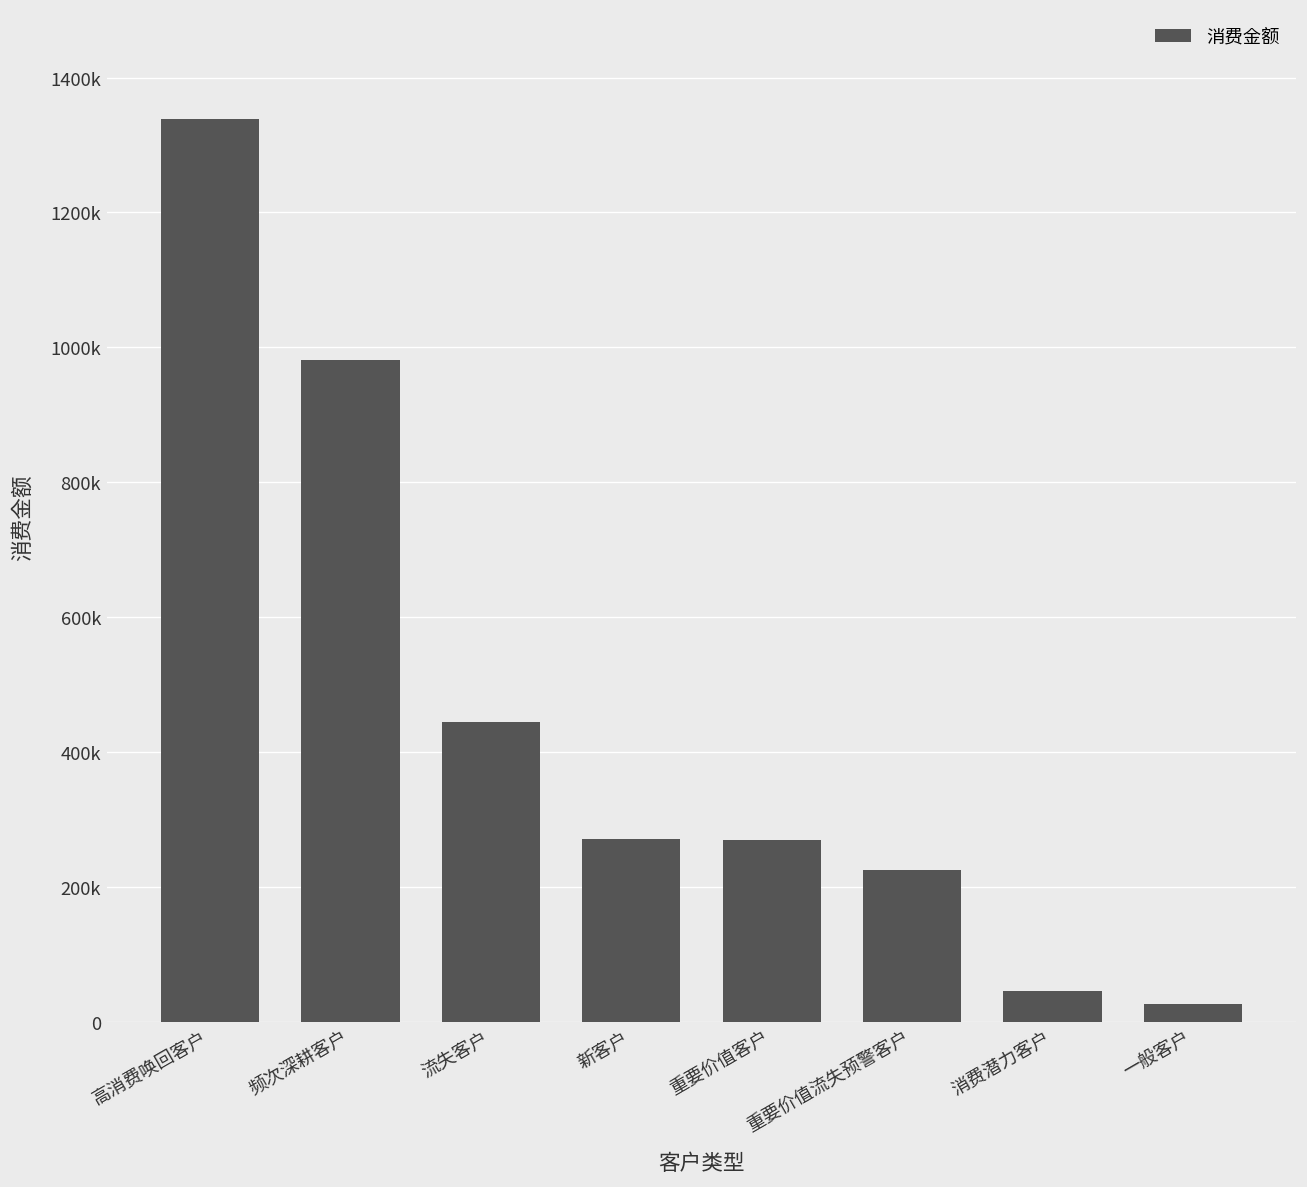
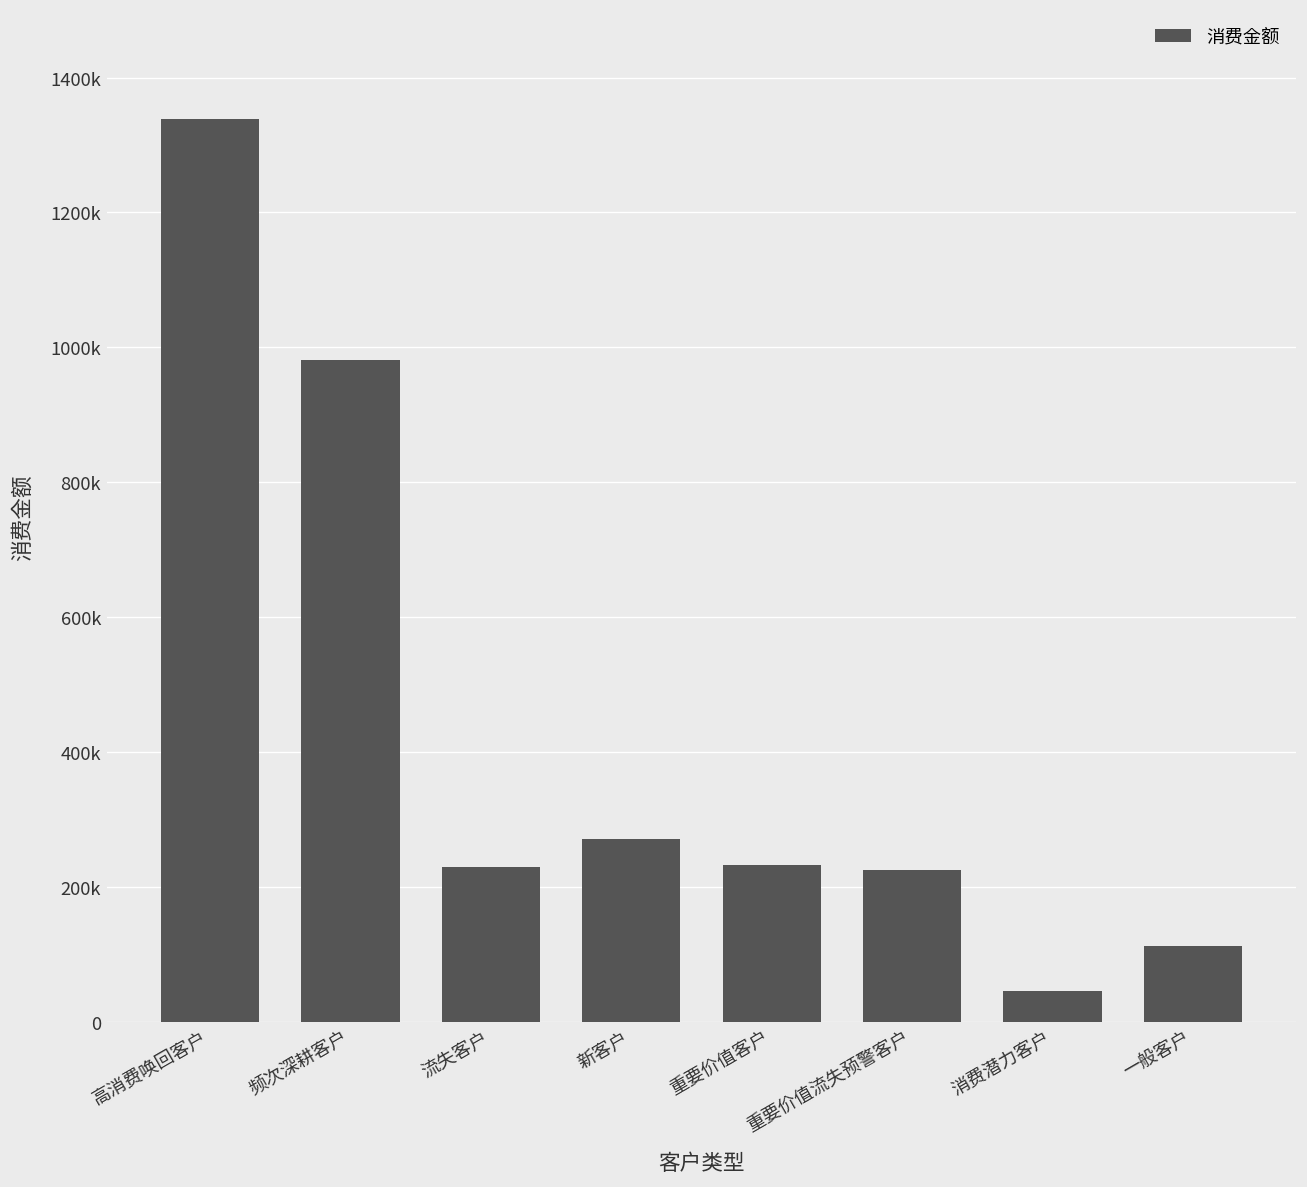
流失客户: 440000 -> 230000
重要价值客户: 270000 -> 230000
一般客户: 30000 -> 110000
